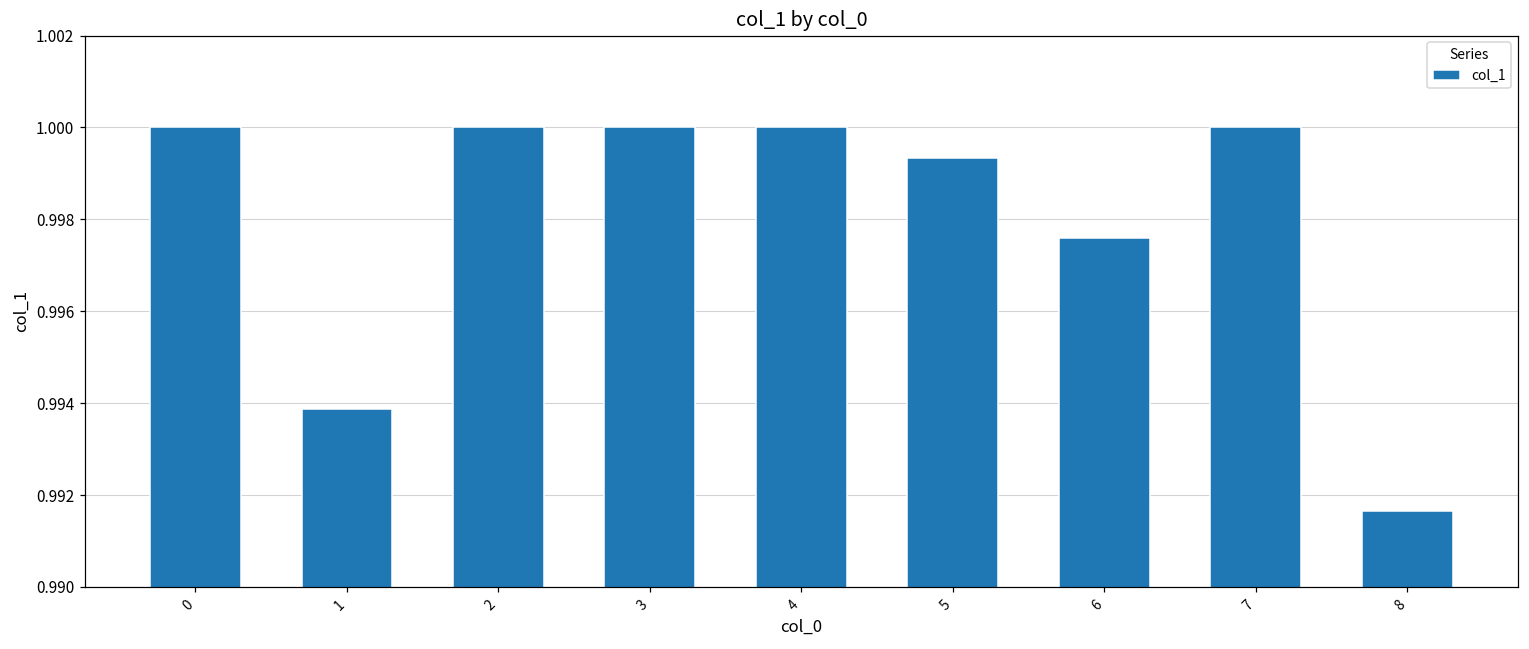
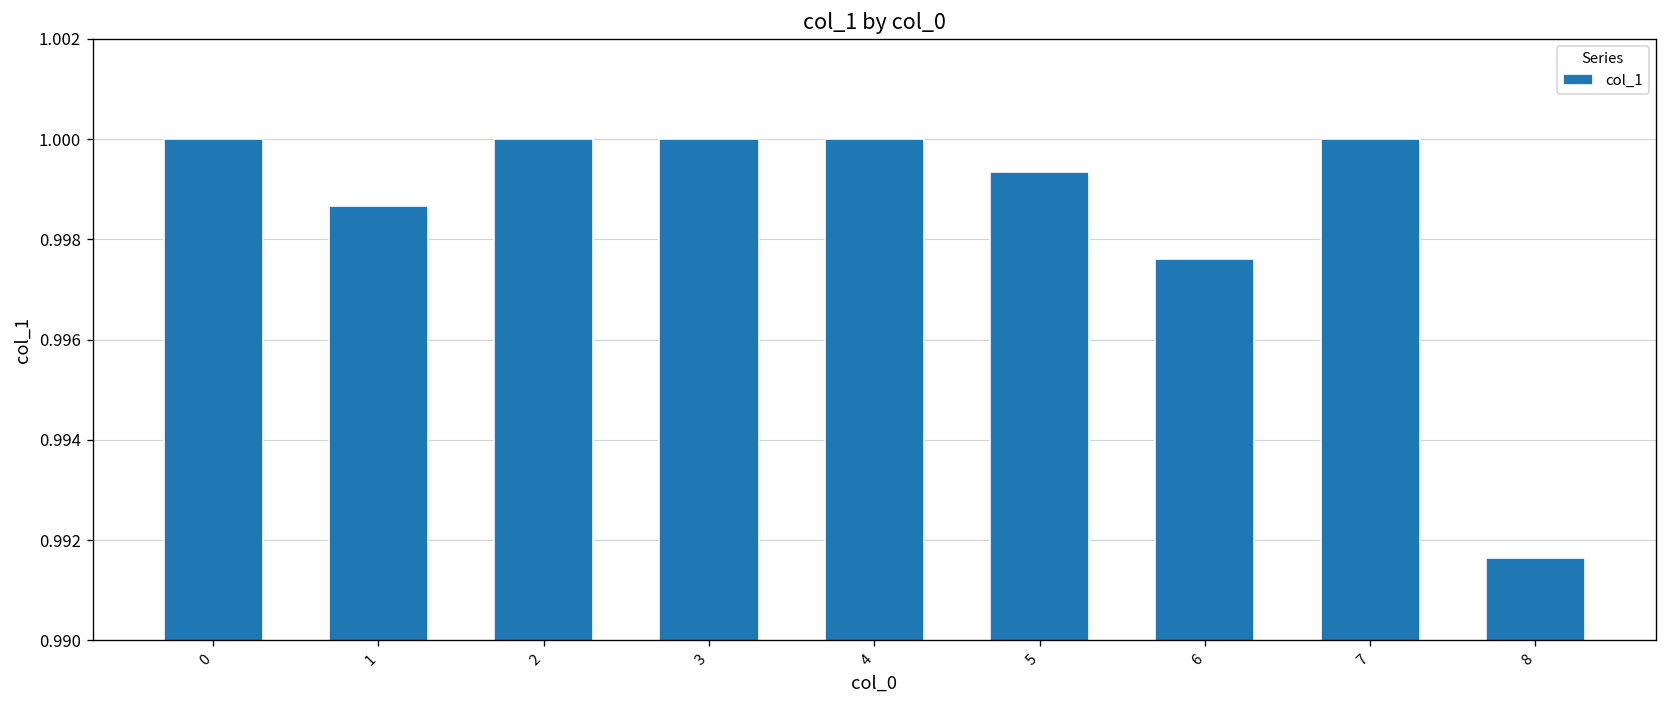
1: 0.9939 -> 0.9987
